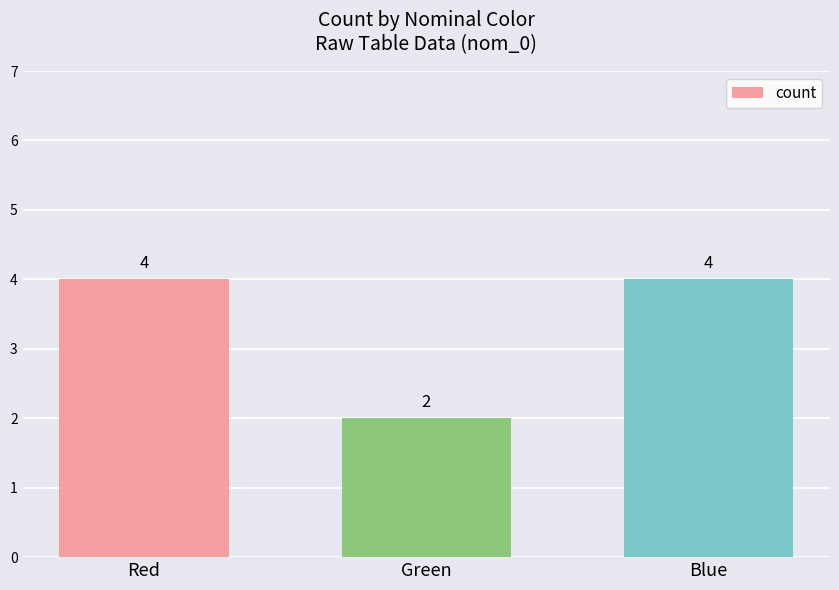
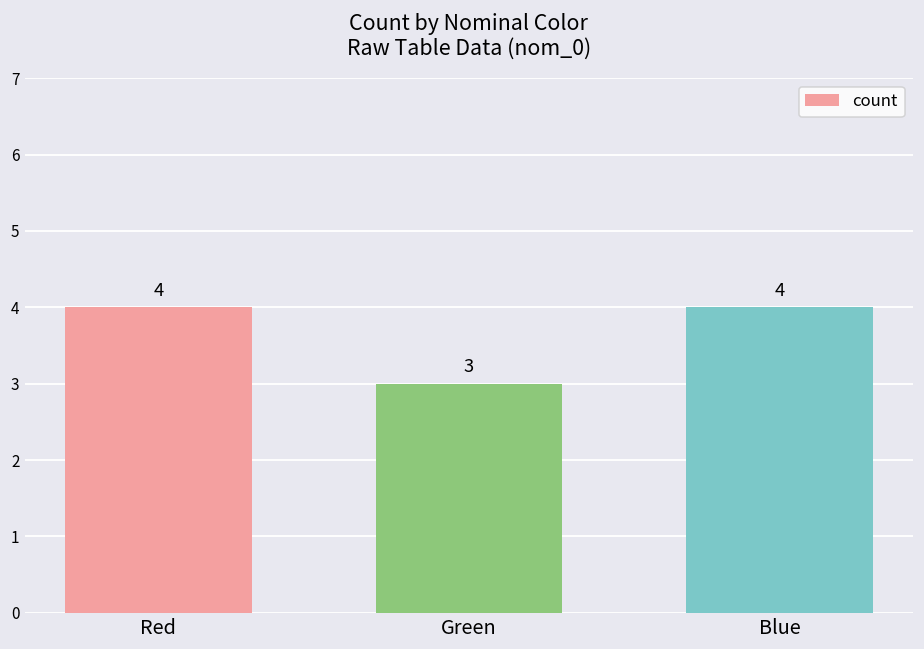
Green: 2 -> 3
